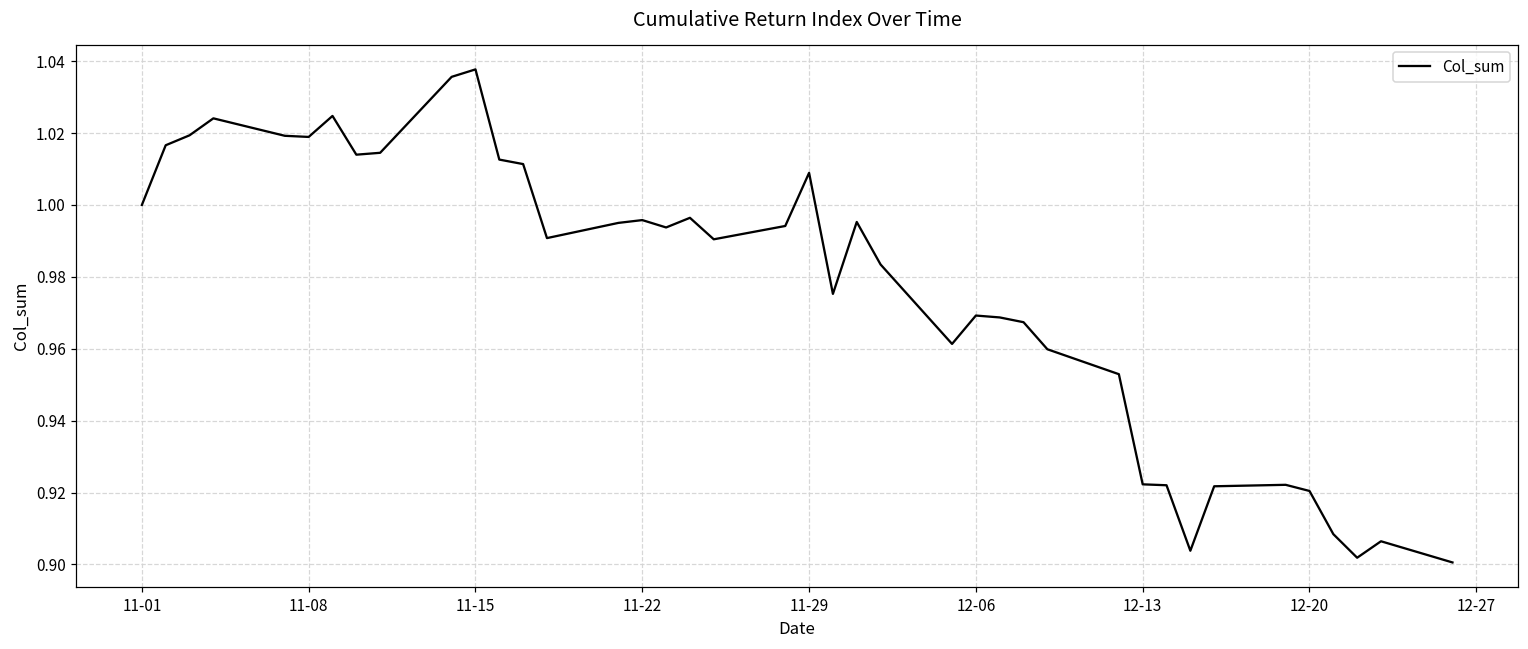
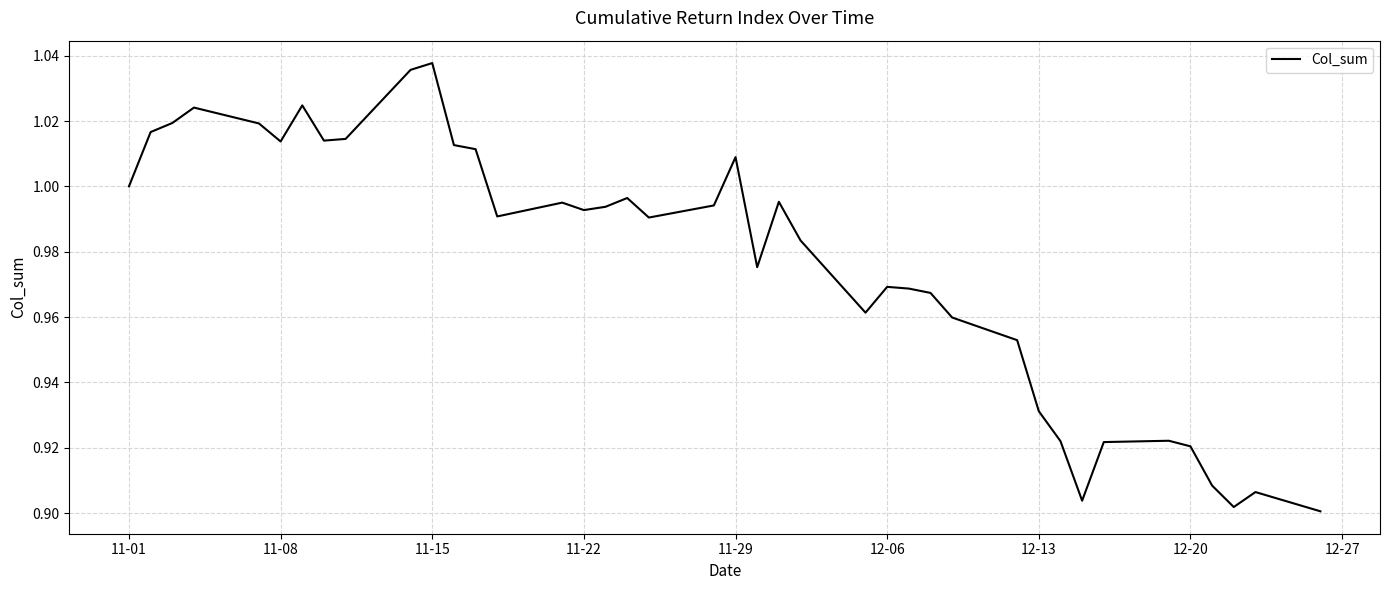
11-08: 1.019 -> 1.014
11-22: 0.996 -> 0.993
12-13: 0.922 -> 0.931
